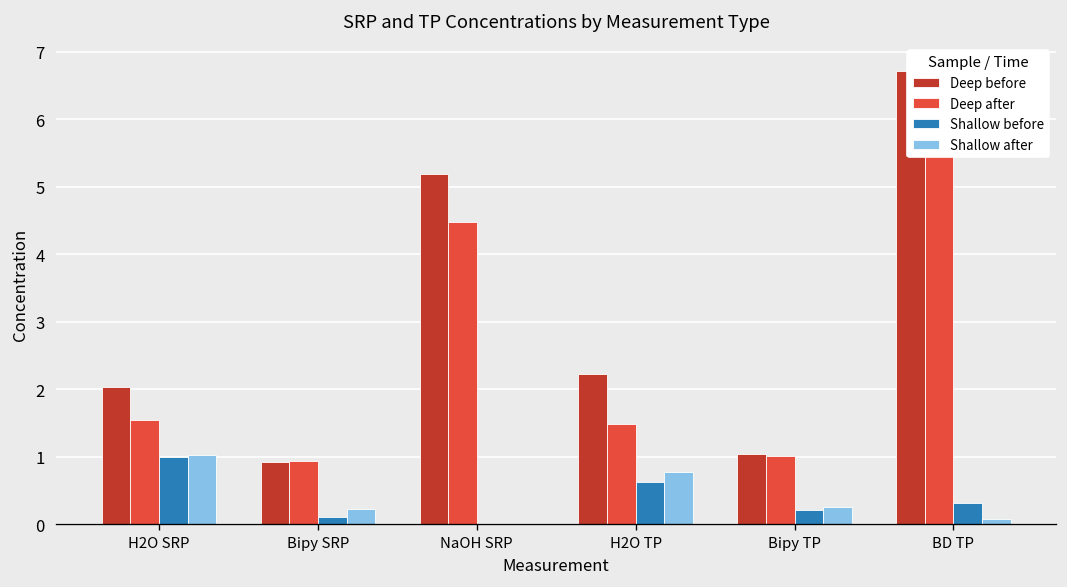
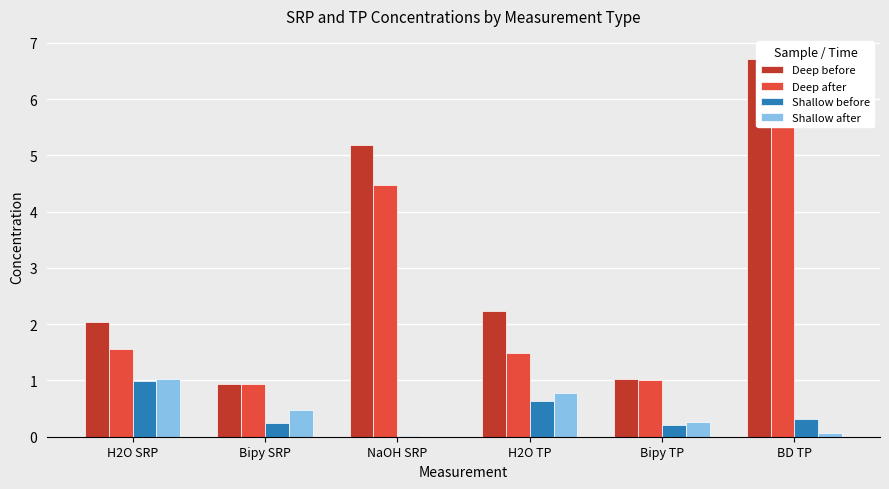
Shallow before, Bipy SRP: 0.1 -> 0.2
Shallow after, Bipy SRP: 0.2 -> 0.5
